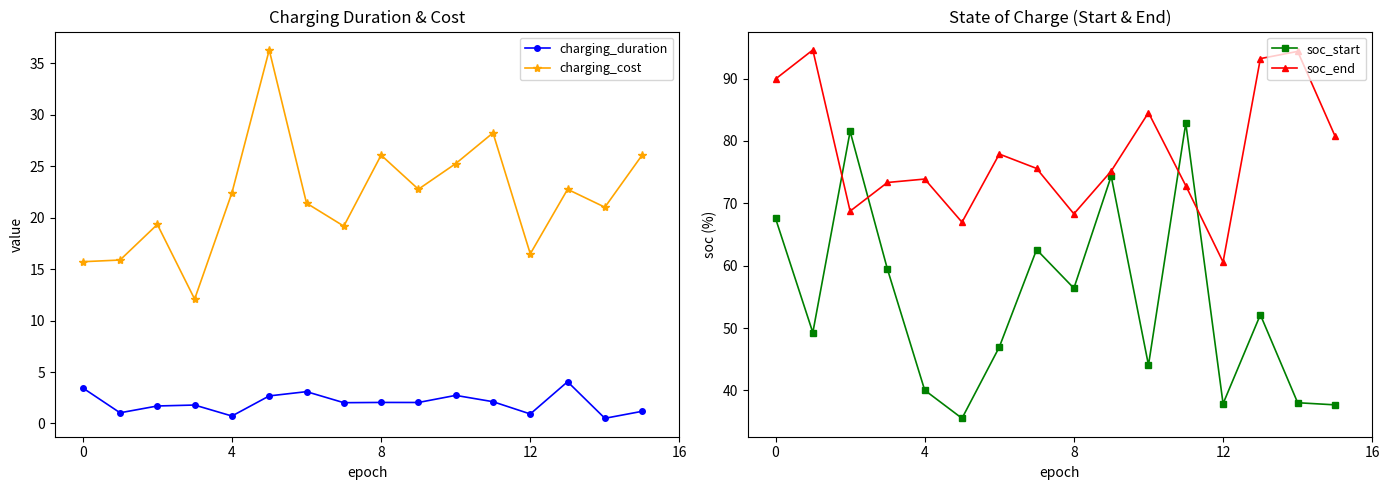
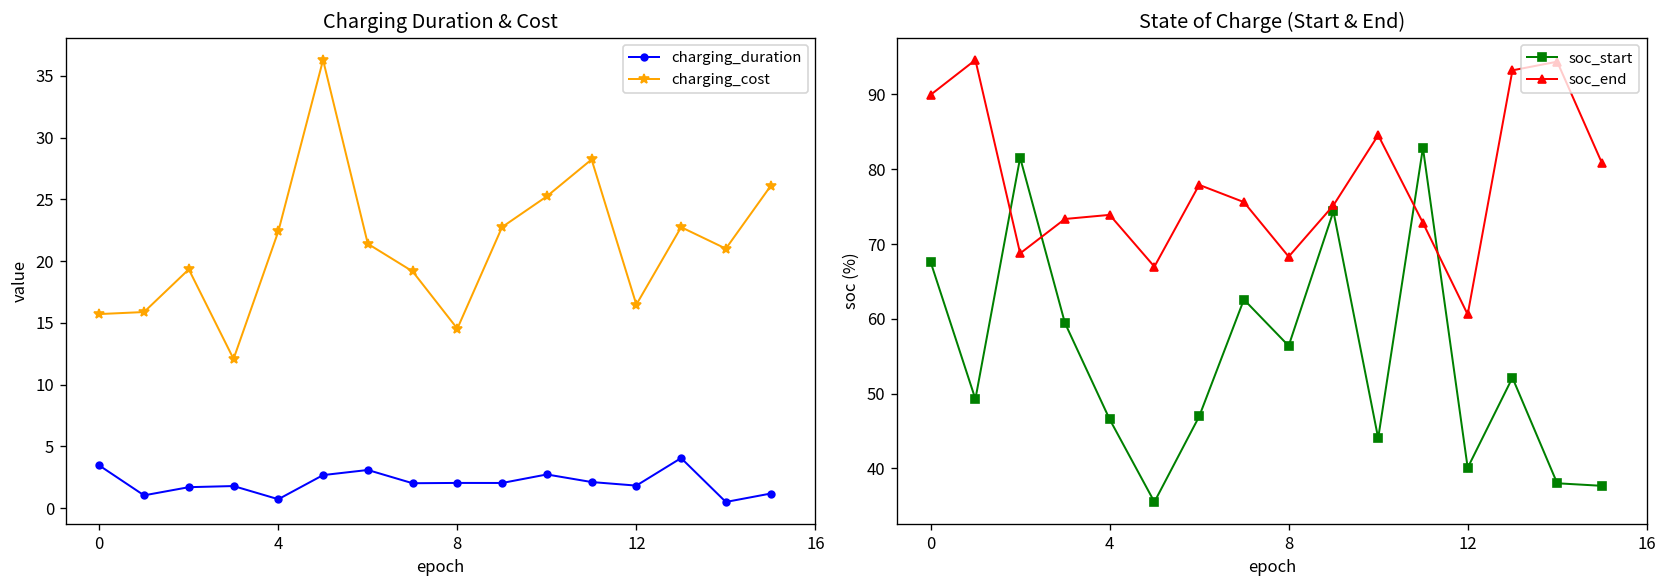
Charging Duration & Cost, charging_cost, 8: 26.1 -> 14.5
Charging Duration & Cost, charging_duration, 12: 0.9 -> 1.8
State of Charge (Start & End), soc_start, 4: 40 -> 47
State of Charge (Start & End), soc_start, 12: 38 -> 40
